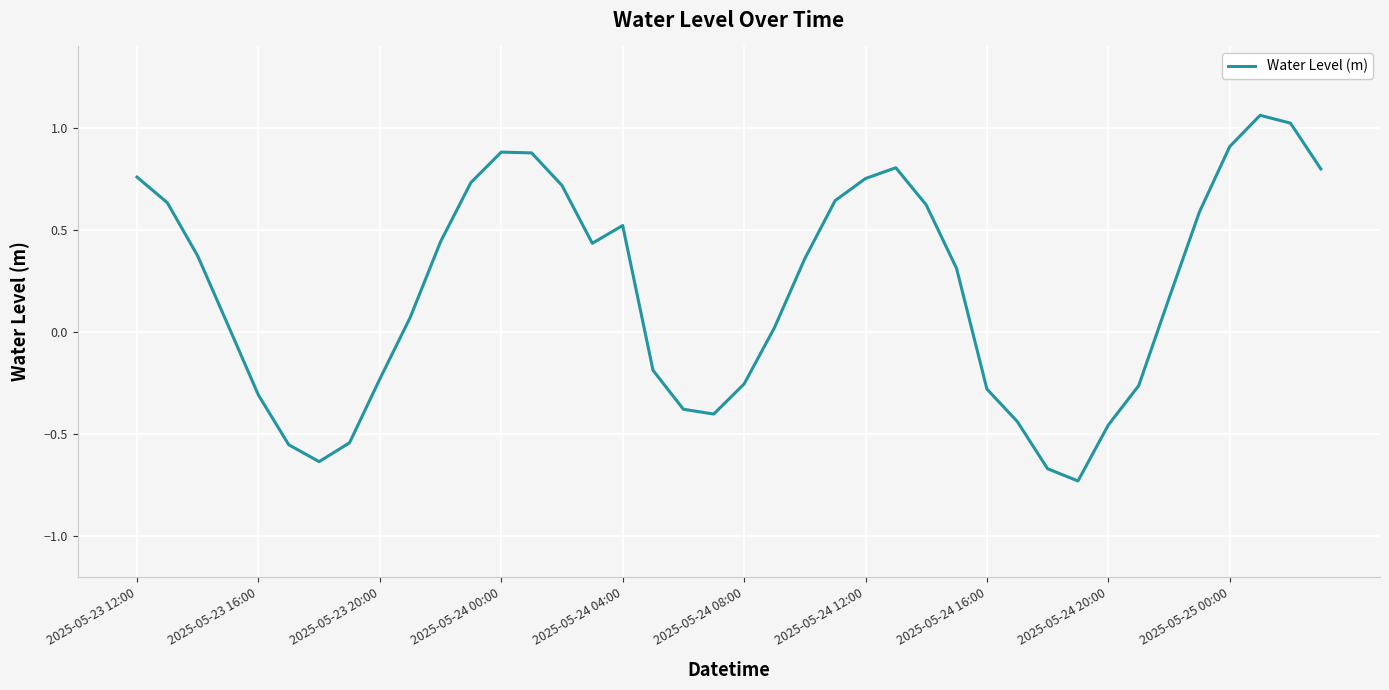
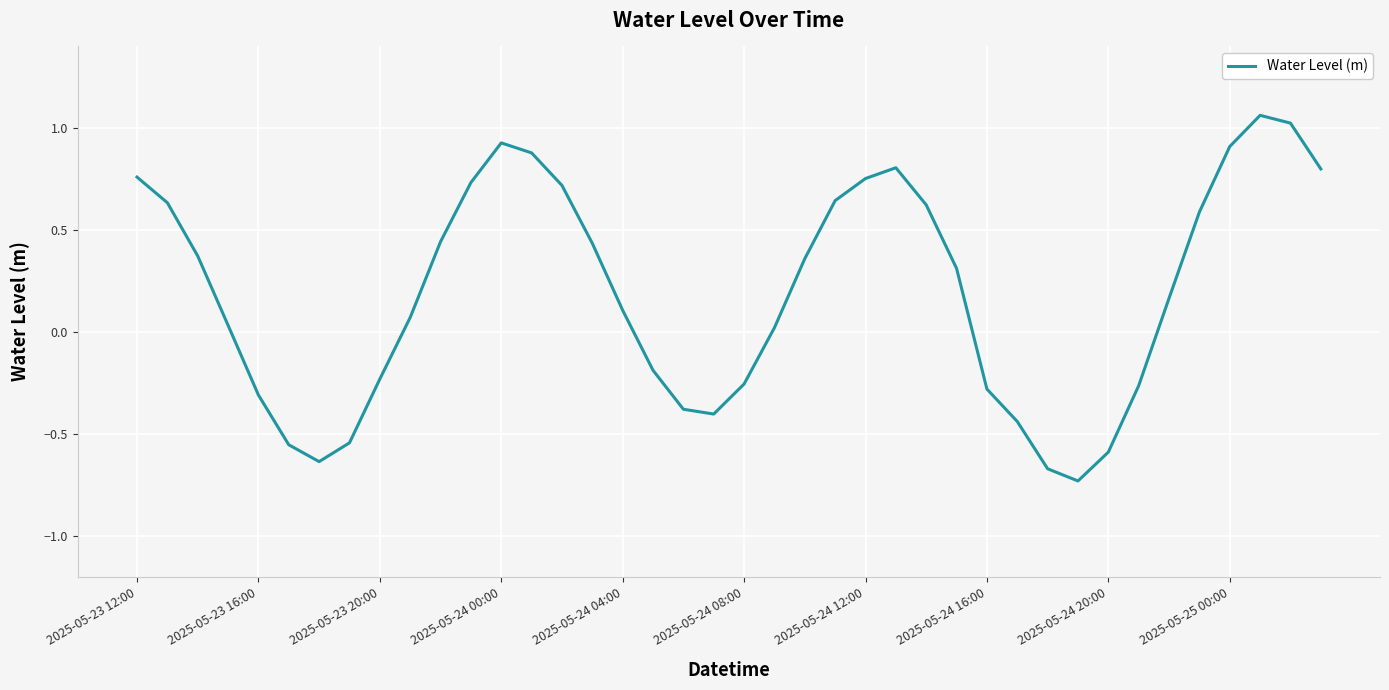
2025-05-24 00:00: 0.88 -> 0.93
2025-05-24 04:00: 0.52 -> 0.11
2025-05-24 20:00: -0.46 -> -0.59
